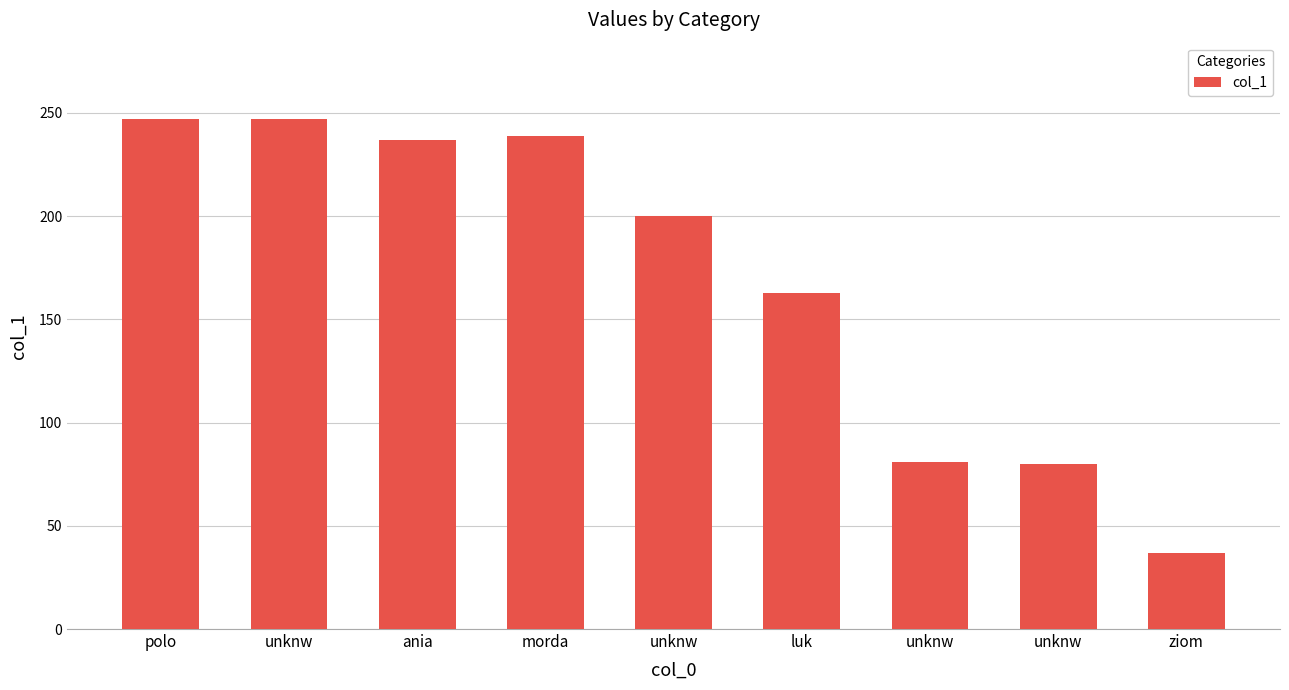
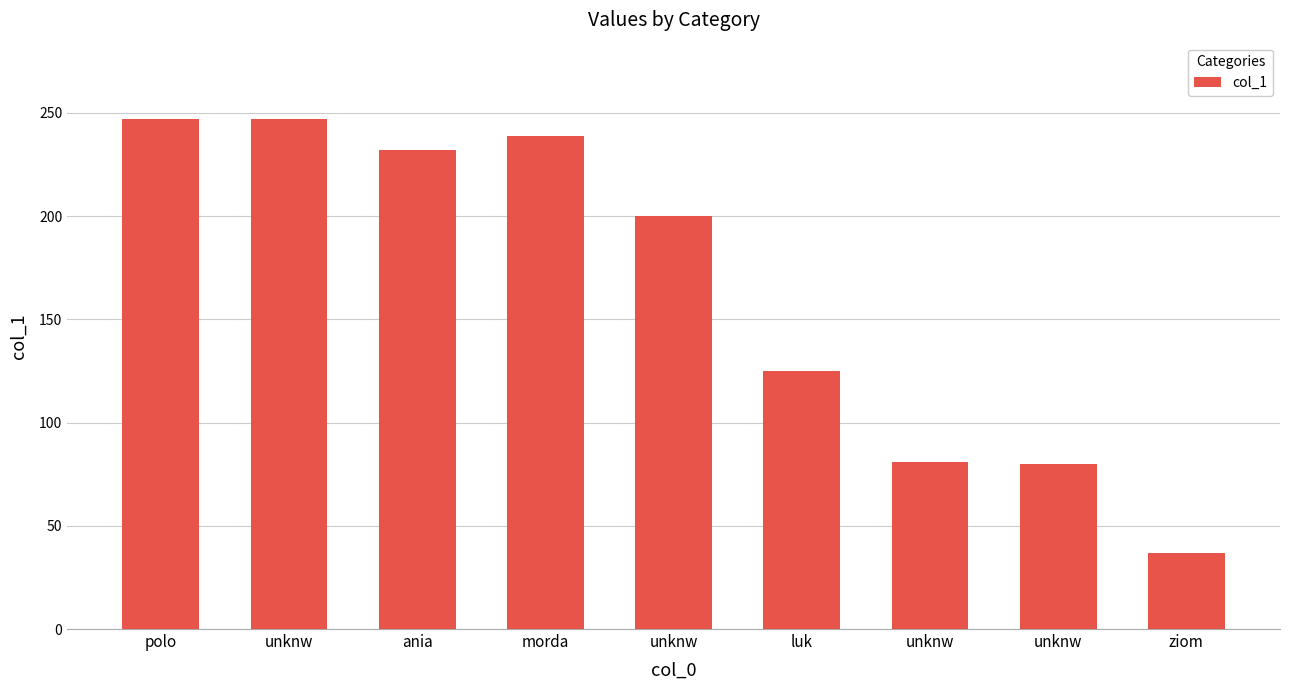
ania: 237 -> 232
luk: 163 -> 125
